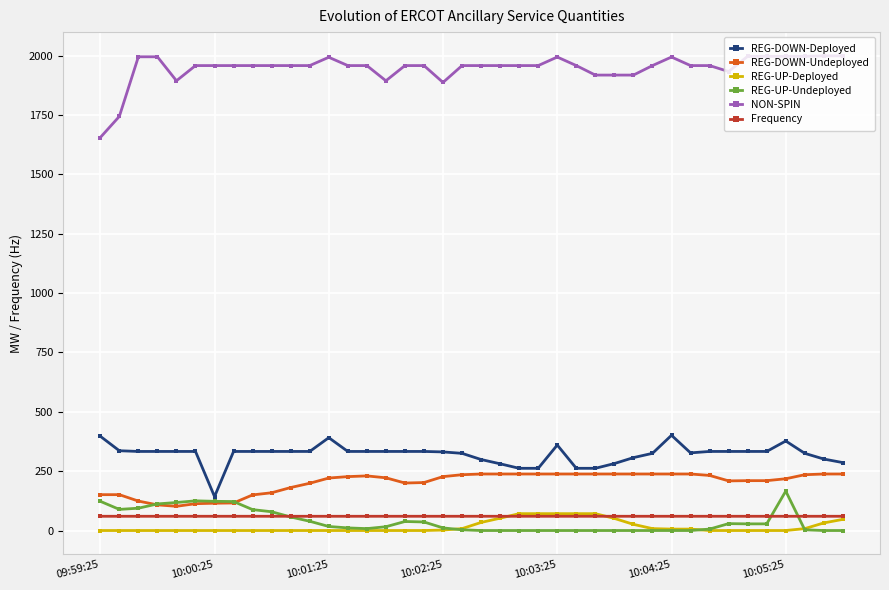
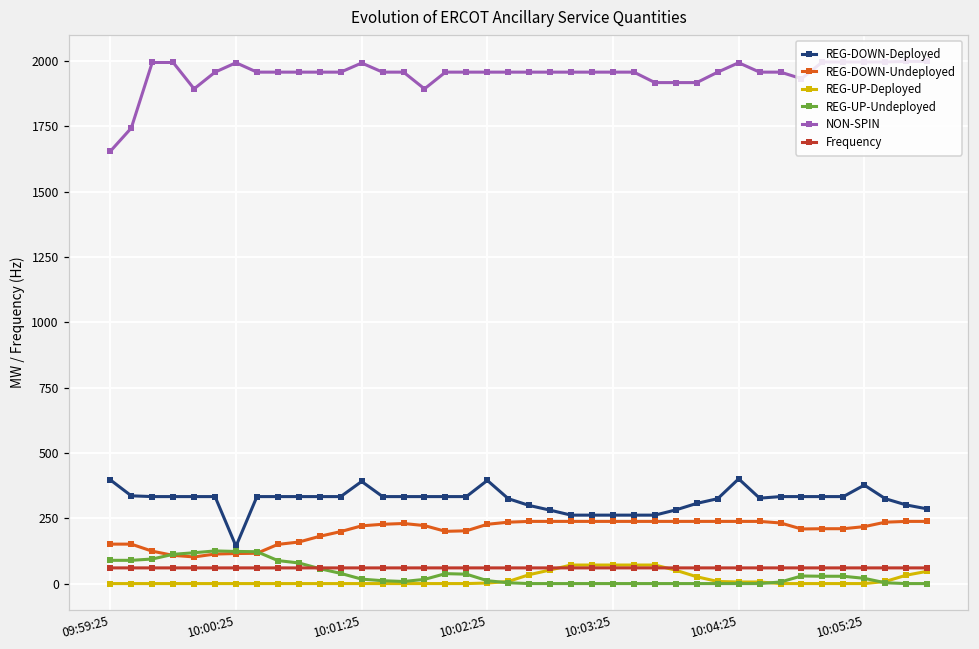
REG-UP-Undeployed, 09:59:25: 120 -> 90
NON-SPIN, 10:00:25: 1960 -> 1990
REG-DOWN-Deployed, 10:02:25: 330 -> 400
NON-SPIN, 10:02:25: 1890 -> 1960
REG-DOWN-Deployed, 10:03:25: 360 -> 260
NON-SPIN, 10:03:25: 1990 -> 1960
REG-UP-Undeployed, 10:05:25: 170 -> 20
